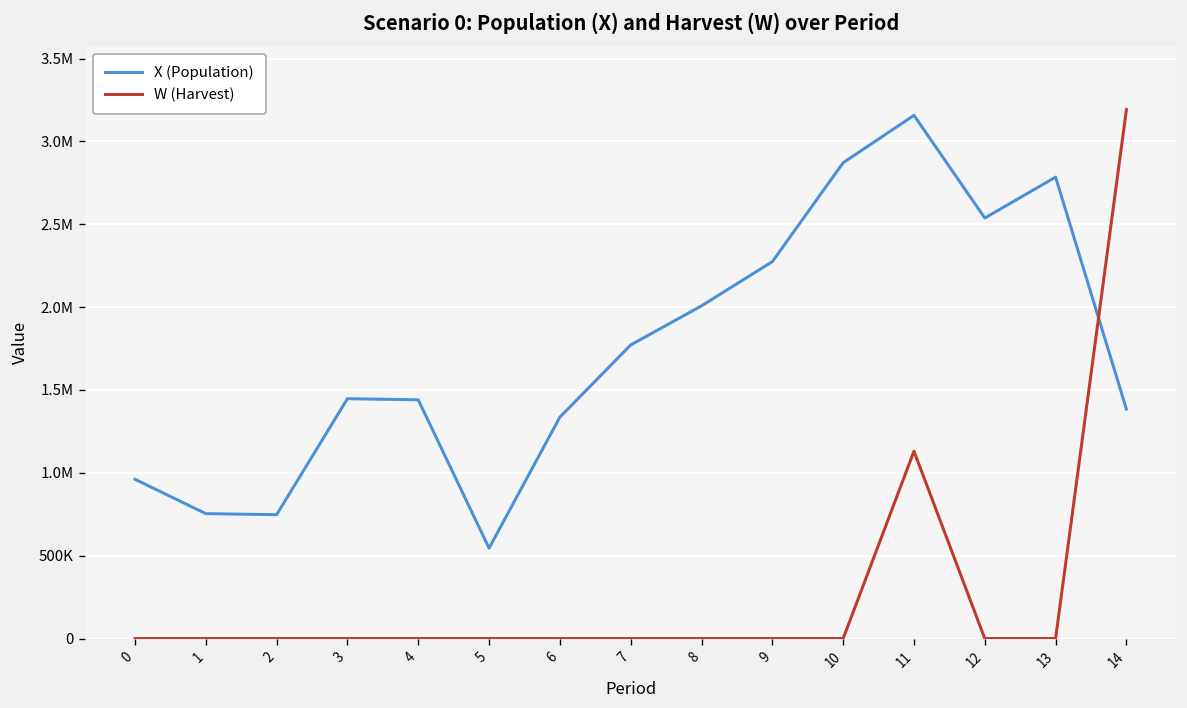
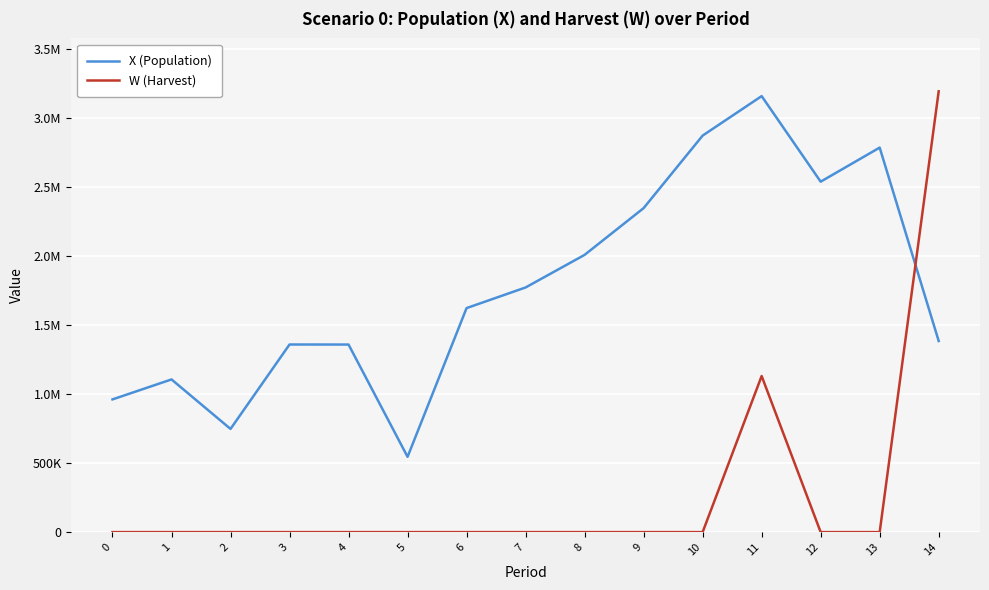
X (Population), 1: 750000 -> 1110000
X (Population), 3: 1450000 -> 1360000
X (Population), 4: 1440000 -> 1360000
X (Population), 6: 1340000 -> 1620000
X (Population), 9: 2270000 -> 2350000
